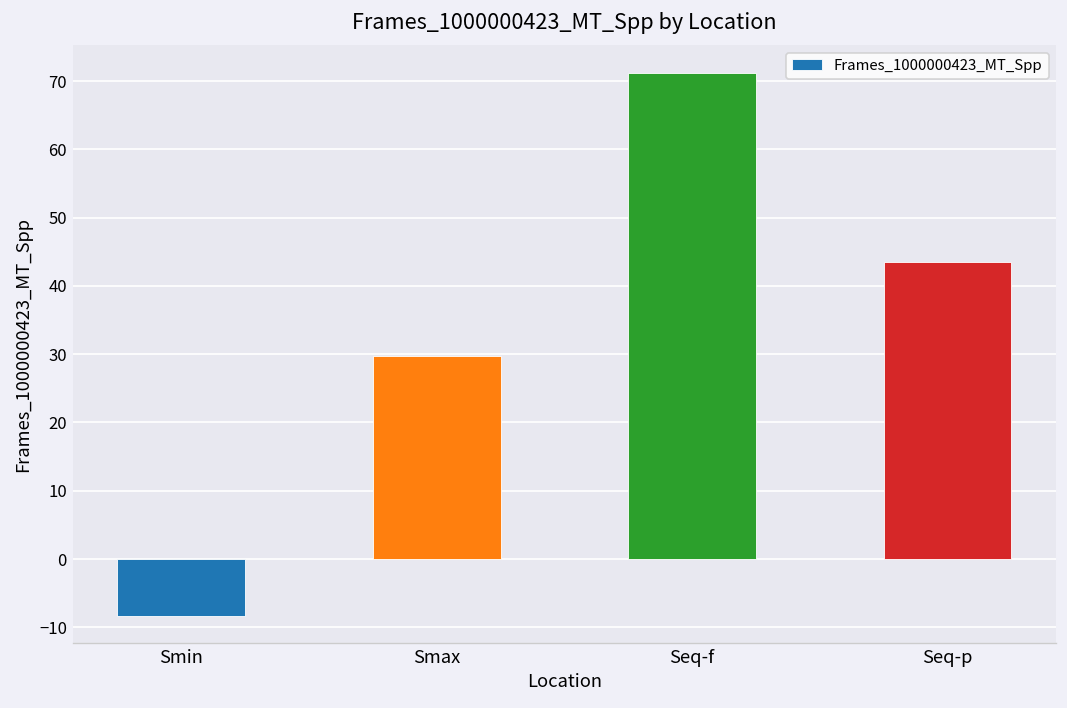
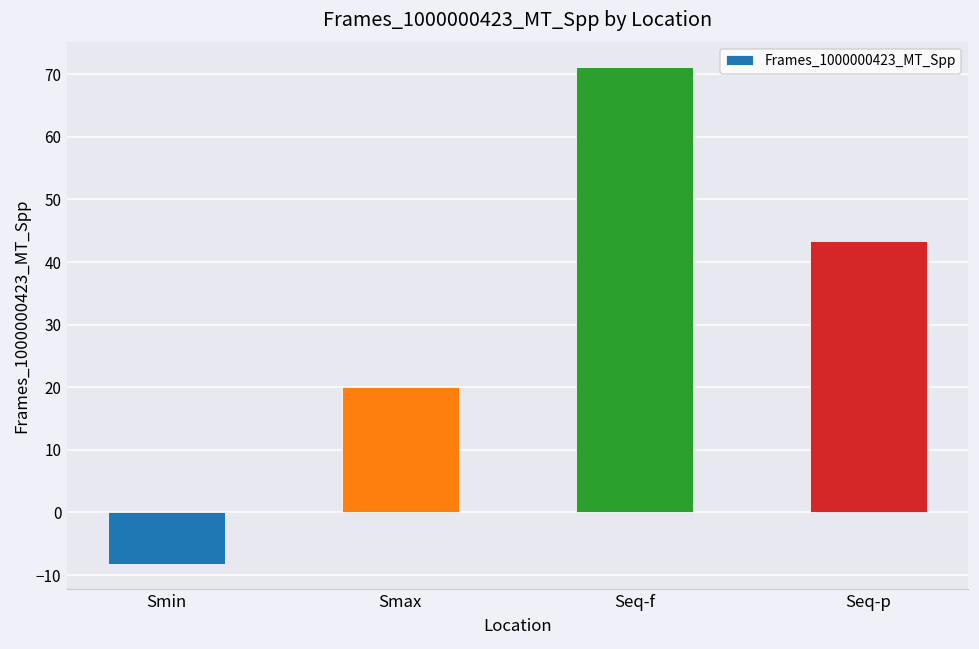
Smax: 30 -> 20
